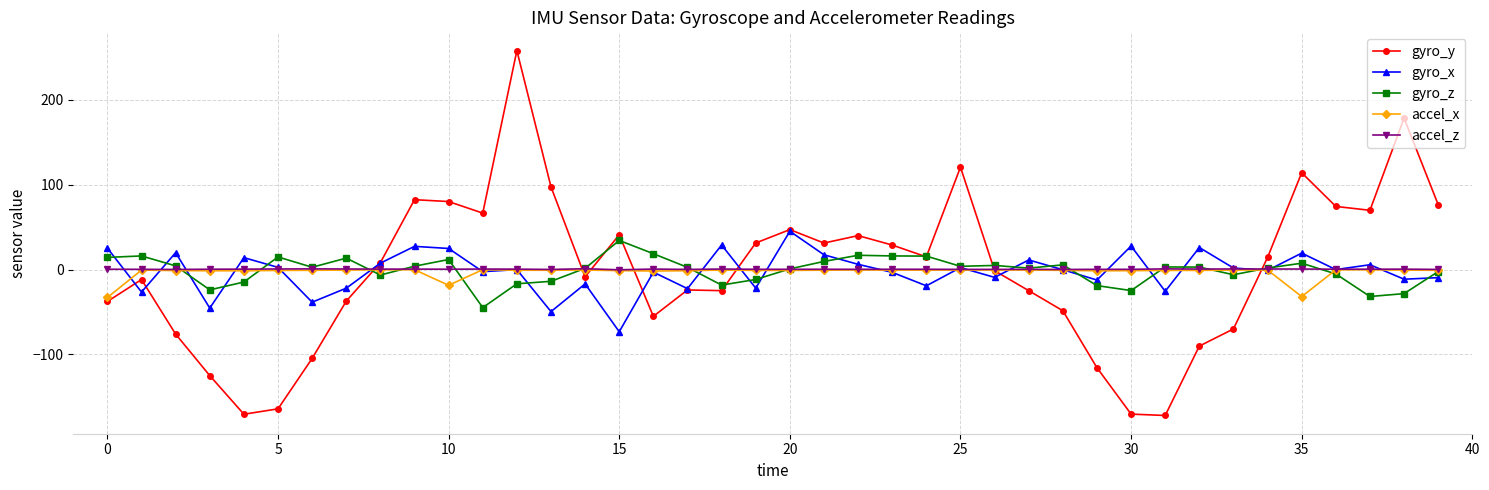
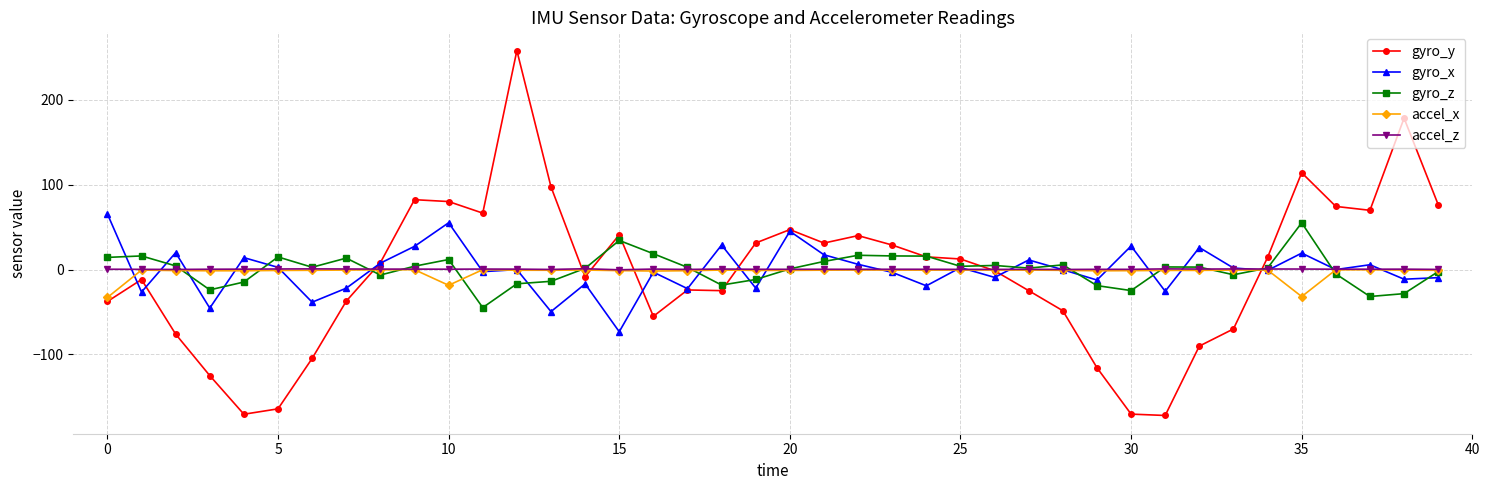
gyro_x, 0: 30 -> 70
gyro_x, 10: 20 -> 60
gyro_y, 25: 120 -> 10
gyro_z, 35: 10 -> 50
